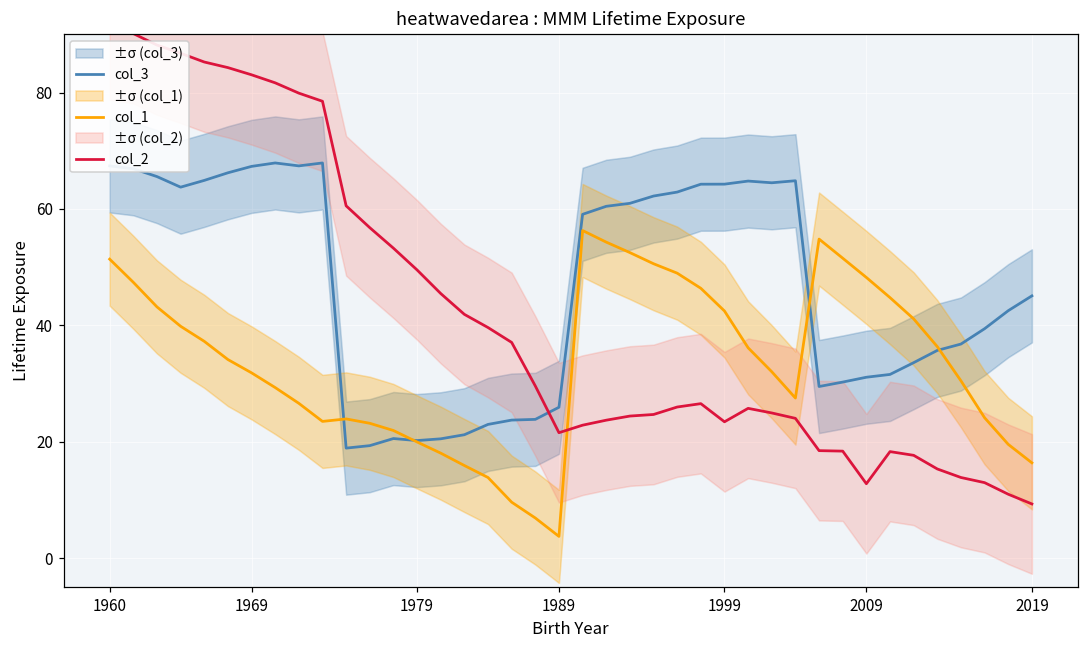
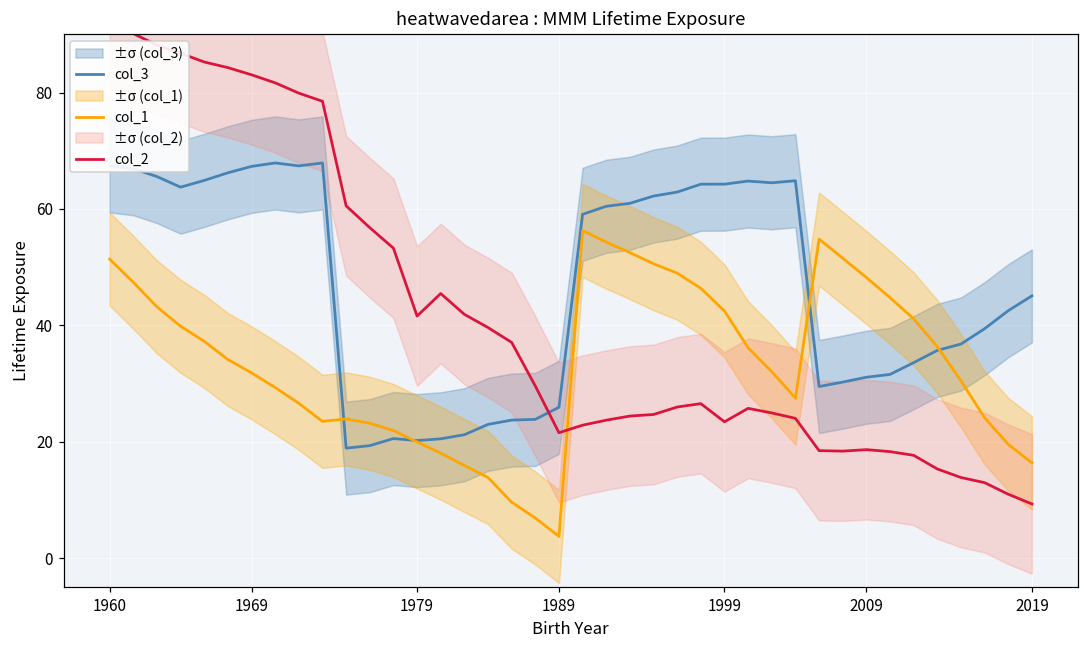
col_2, 1979: 50 -> 42
col_2, 2009: 13 -> 19
